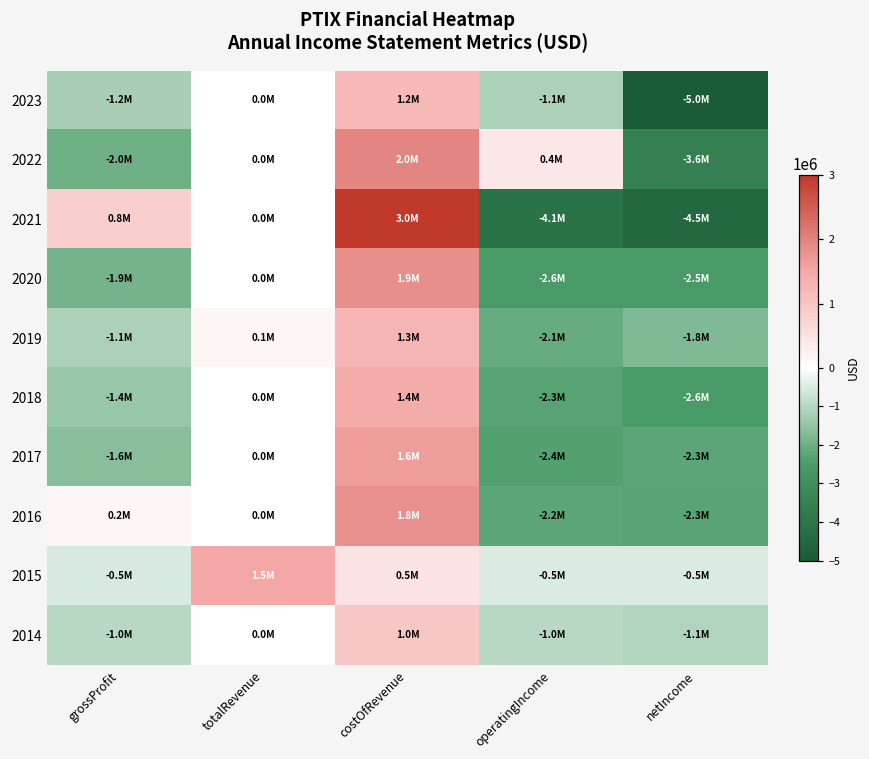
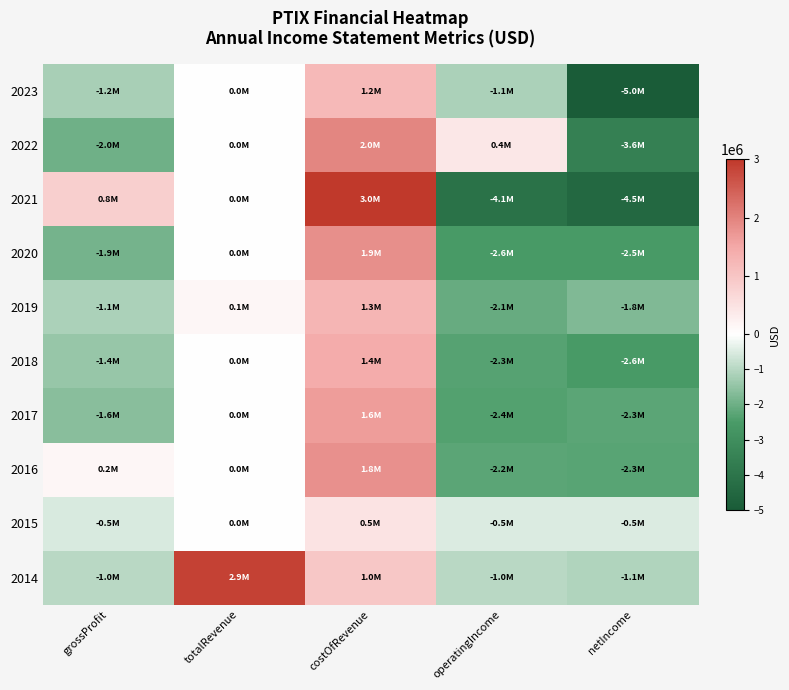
2015, totalRevenue: 1.5M -> 0.0M
2014, totalRevenue: 0.0M -> 2.9M
